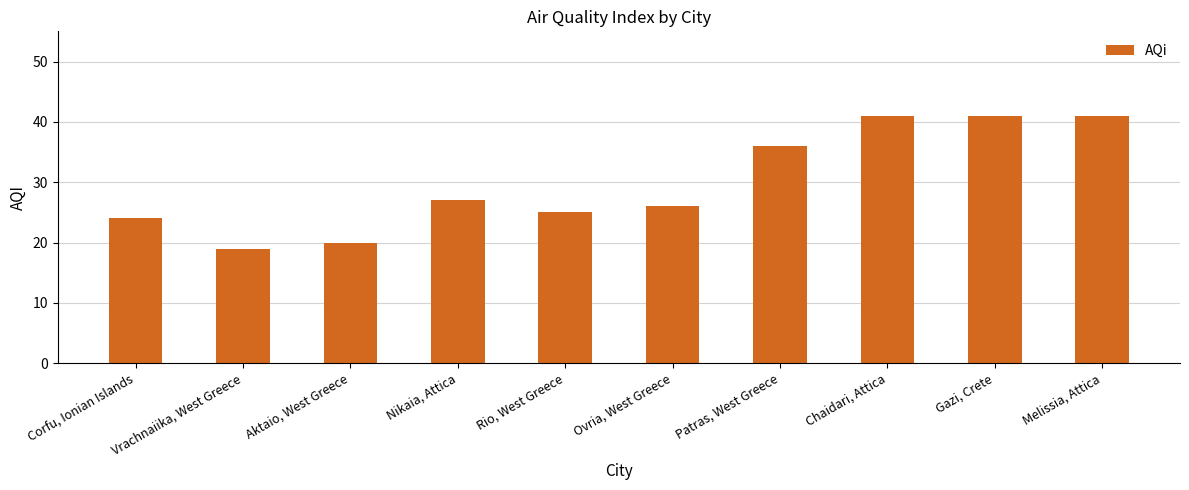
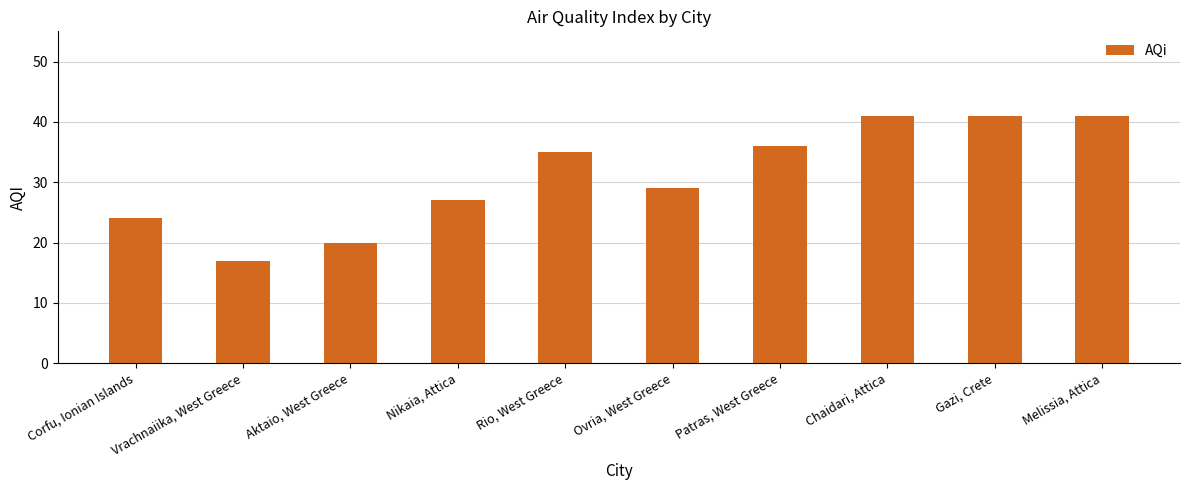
Vrachnaiika, West Greece: 19 -> 17
Rio, West Greece: 25 -> 35
Ovria, West Greece: 26 -> 29
